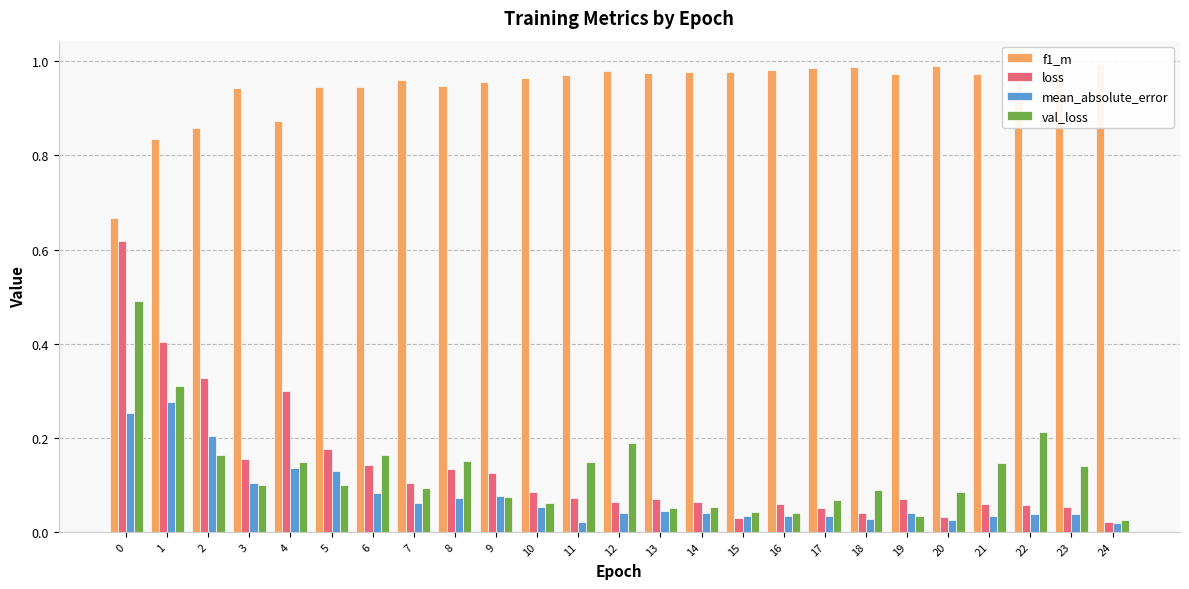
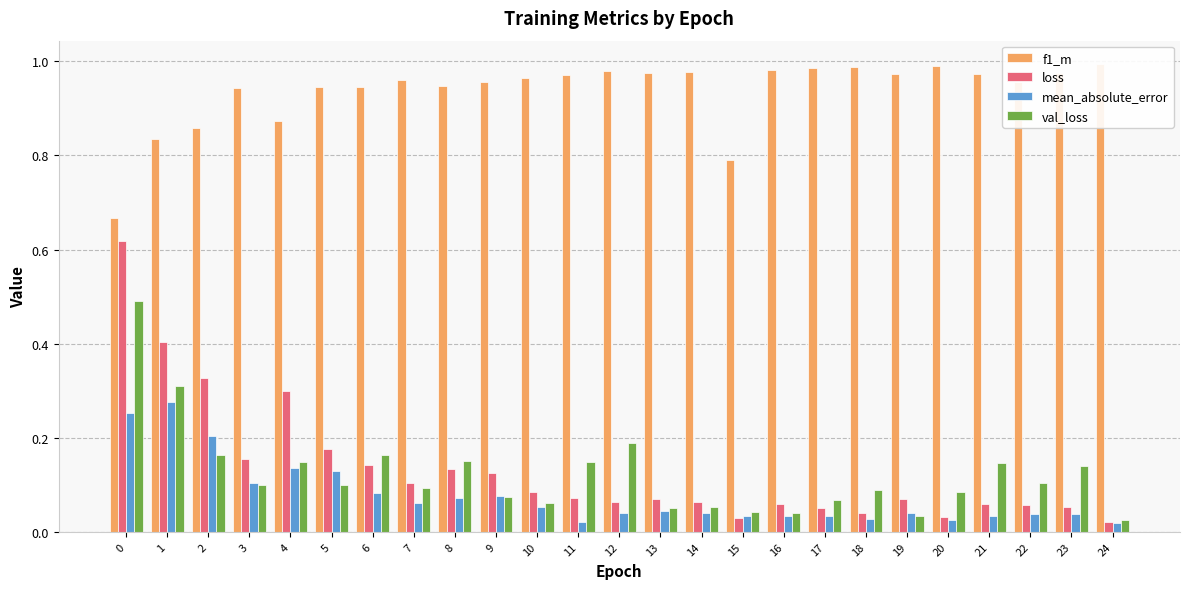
f1_m, 15: 0.98 -> 0.79
val_loss, 22: 0.21 -> 0.10
